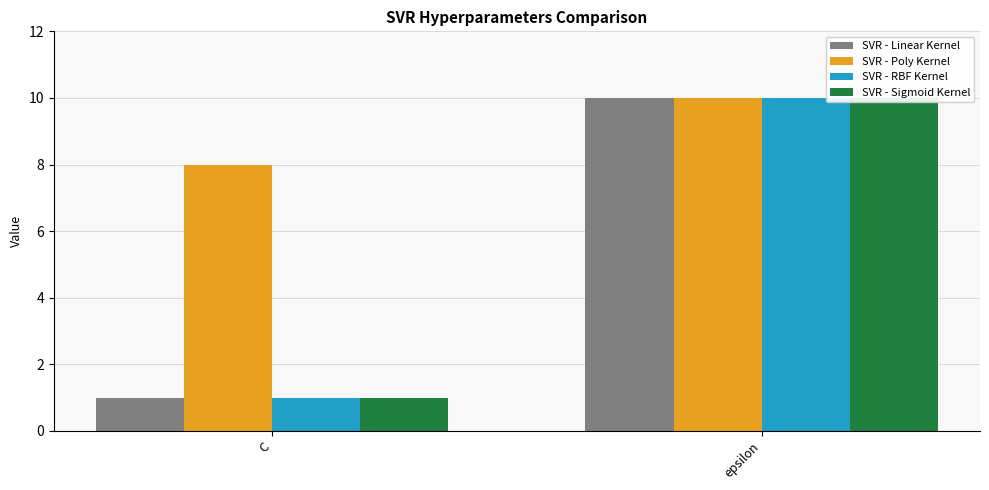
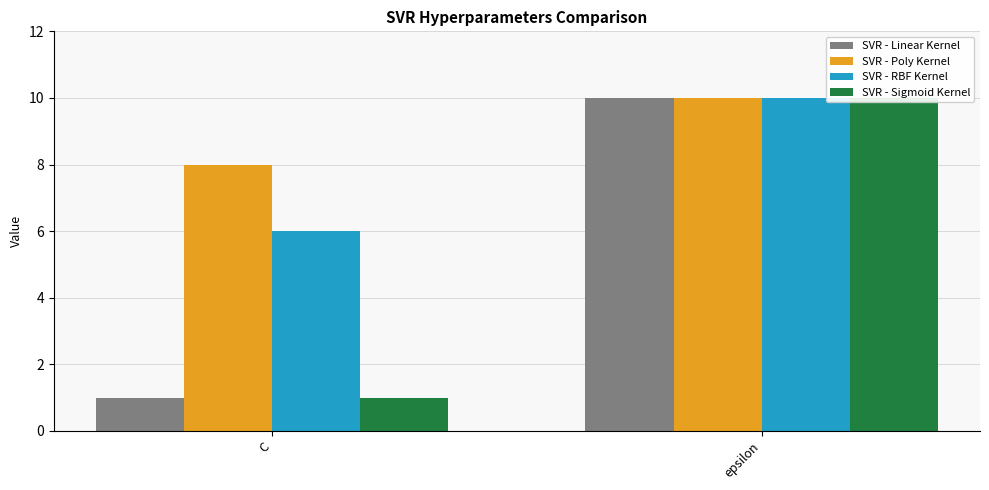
SVR - RBF Kernel, C: 1 -> 6
